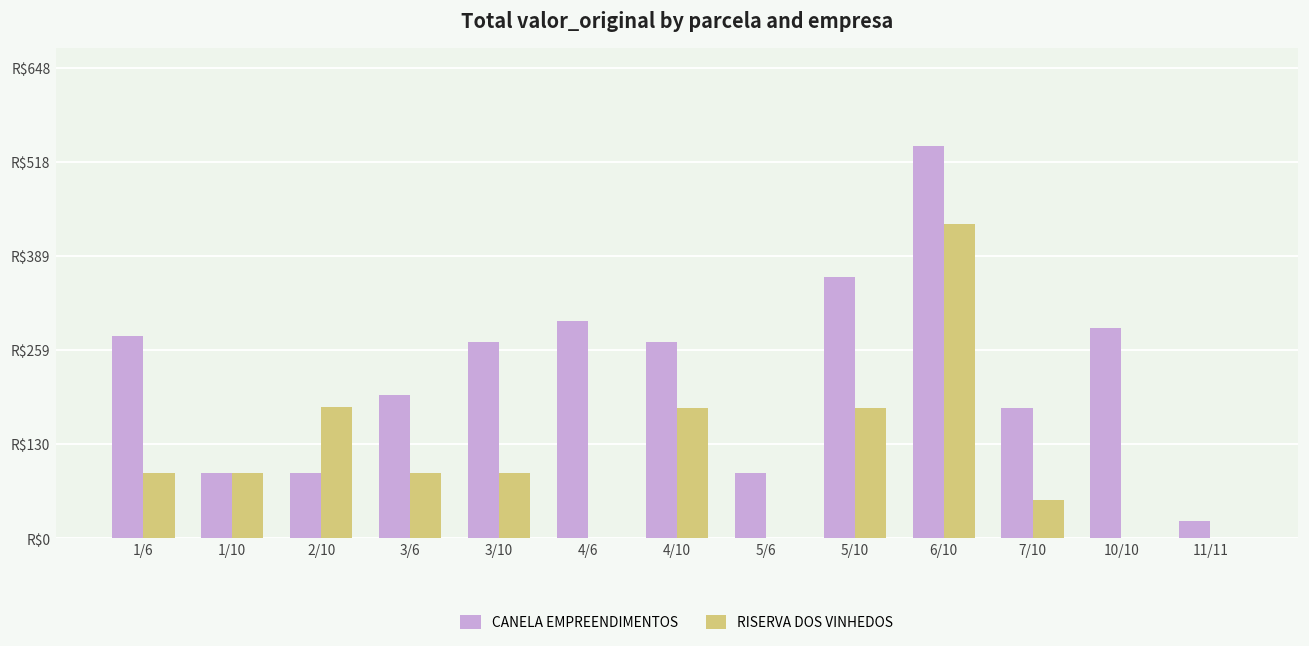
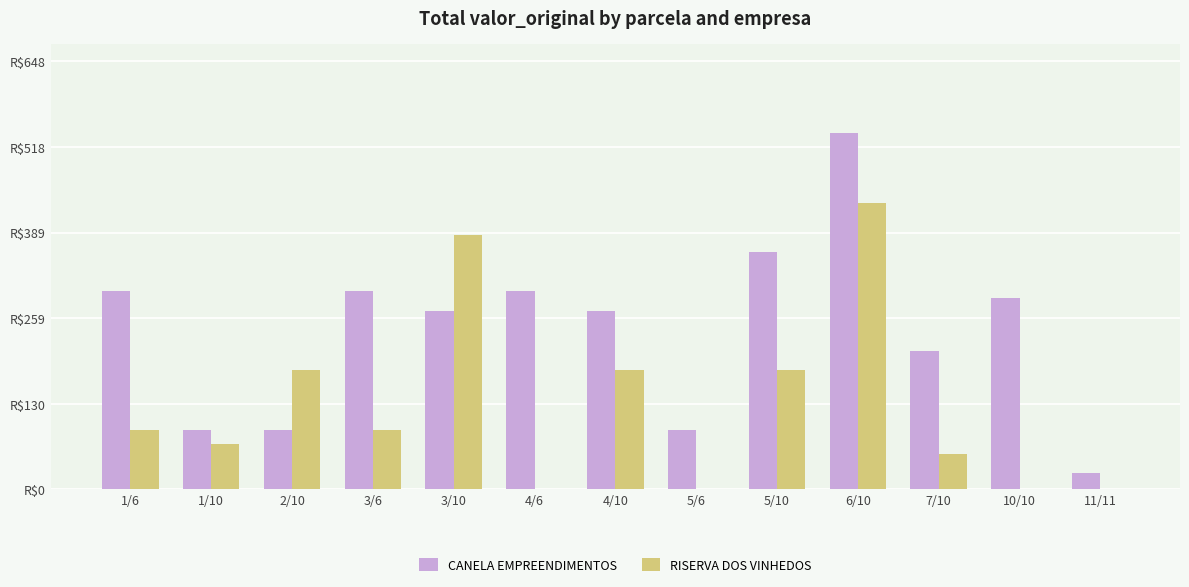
CANELA EMPREENDIMENTOS, 1/6: R$280 -> R$300
RISERVA DOS VINHEDOS, 1/10: R$90 -> R$70
CANELA EMPREENDIMENTOS, 3/6: R$200 -> R$300
RISERVA DOS VINHEDOS, 3/10: R$90 -> R$390
CANELA EMPREENDIMENTOS, 7/10: R$180 -> R$210
